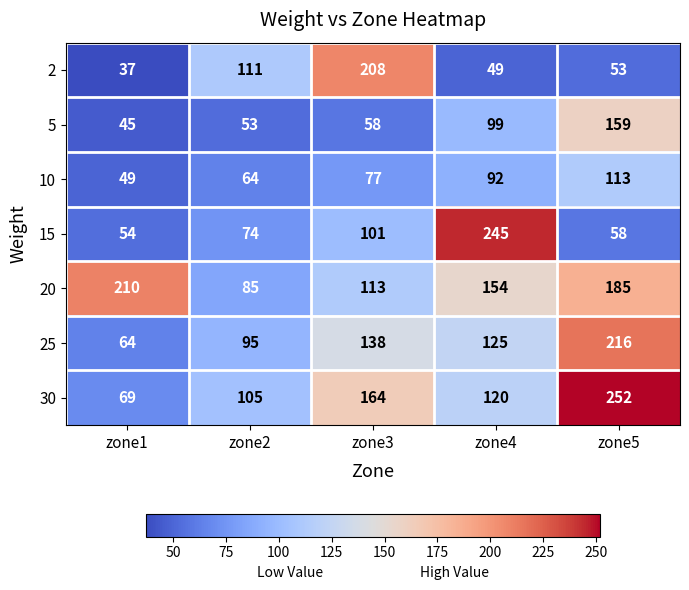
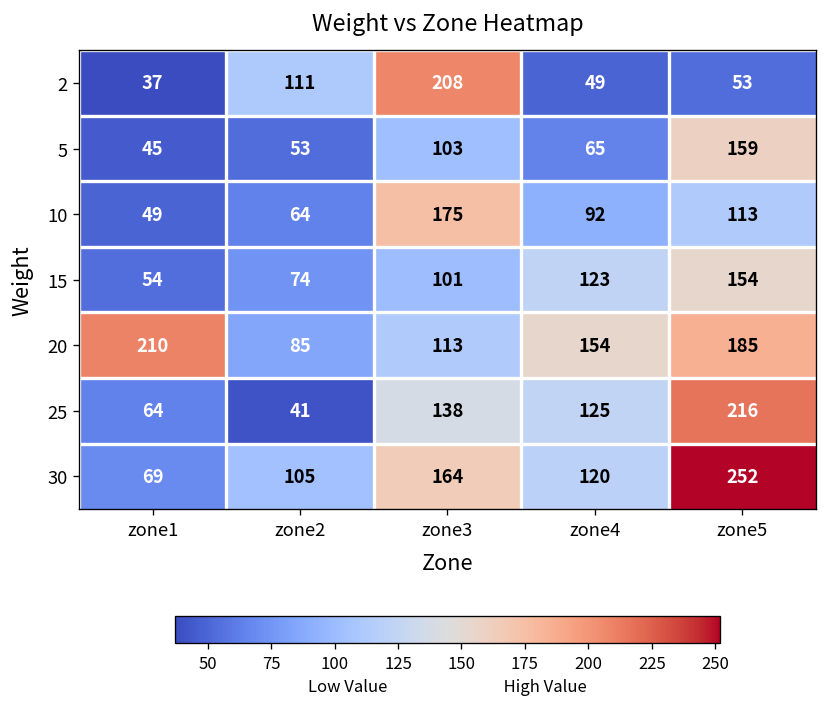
5, zone3: 58 -> 103
5, zone4: 99 -> 65
10, zone3: 77 -> 175
15, zone4: 245 -> 123
15, zone5: 58 -> 154
25, zone2: 95 -> 41
